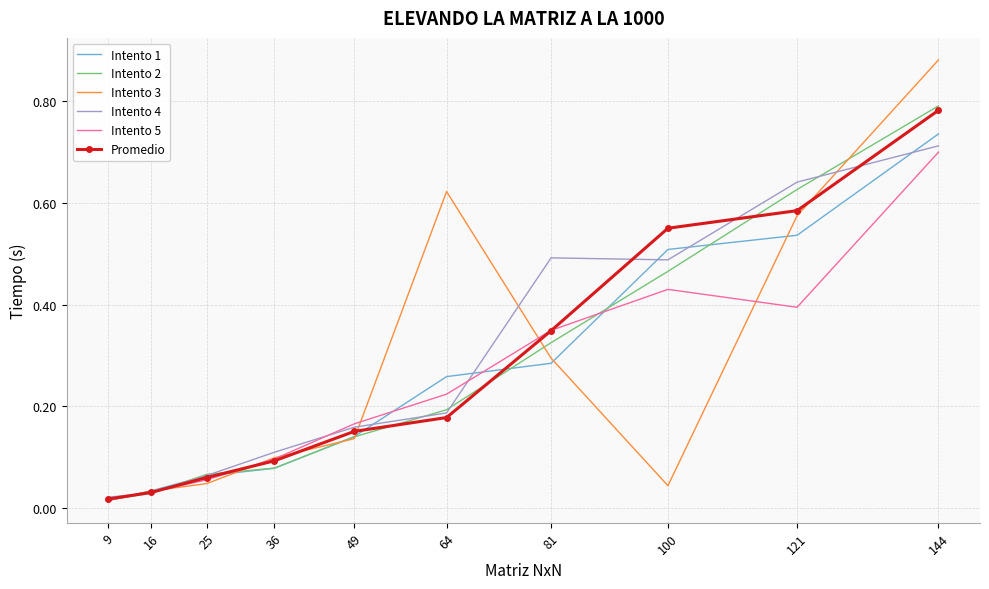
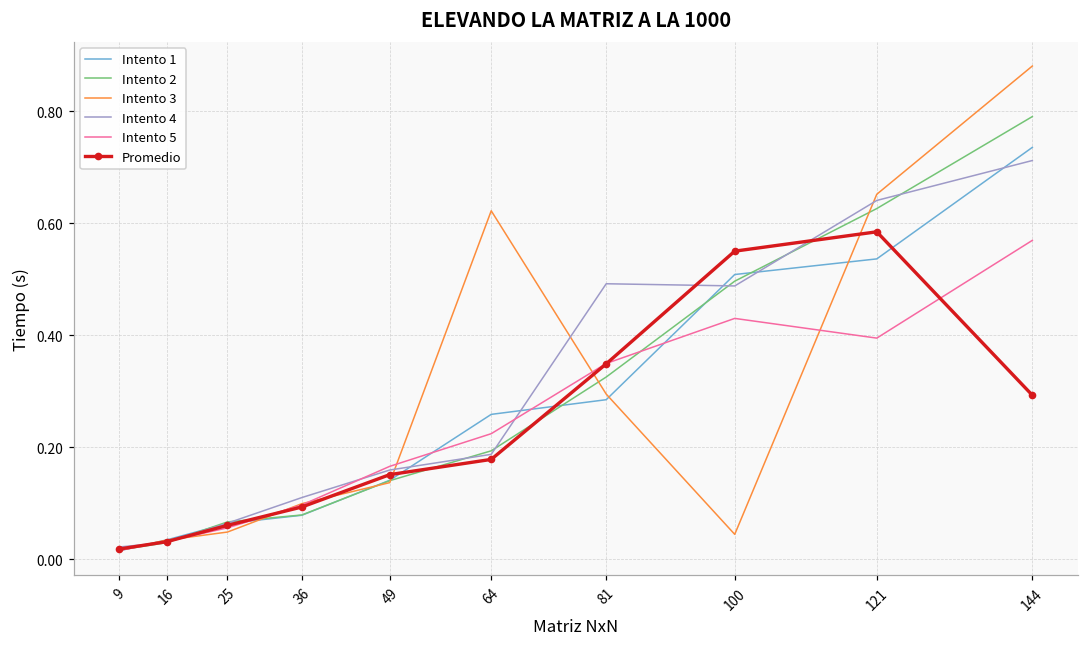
Intento 2, 100: 0.47 -> 0.50
Intento 3, 121: 0.57 -> 0.65
Intento 5, 144: 0.70 -> 0.57
Promedio, 144: 0.78 -> 0.29
